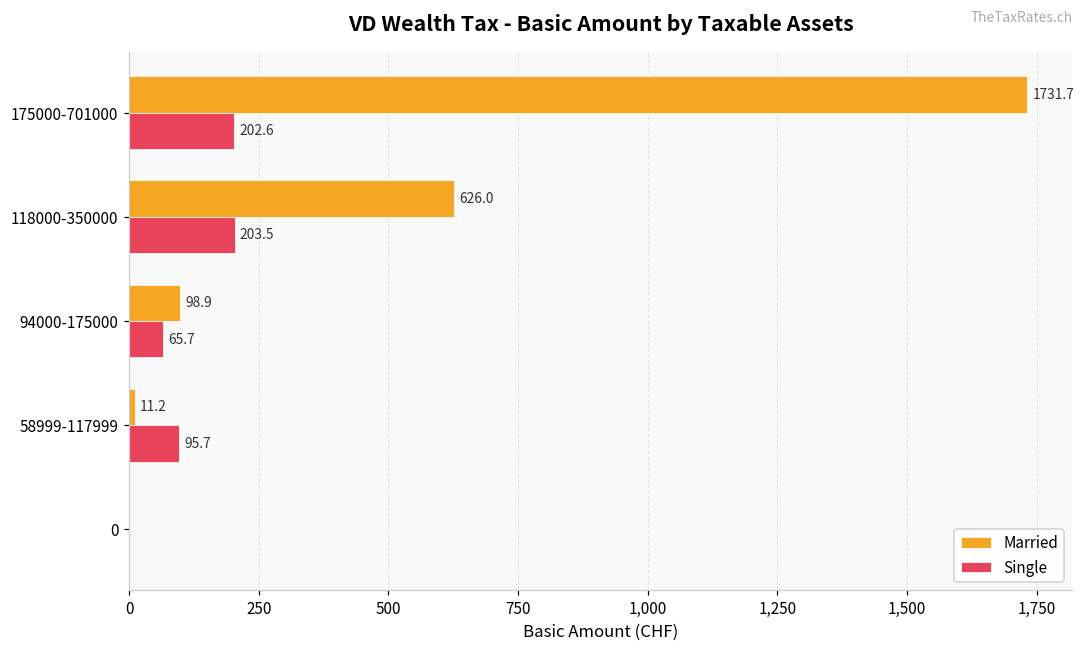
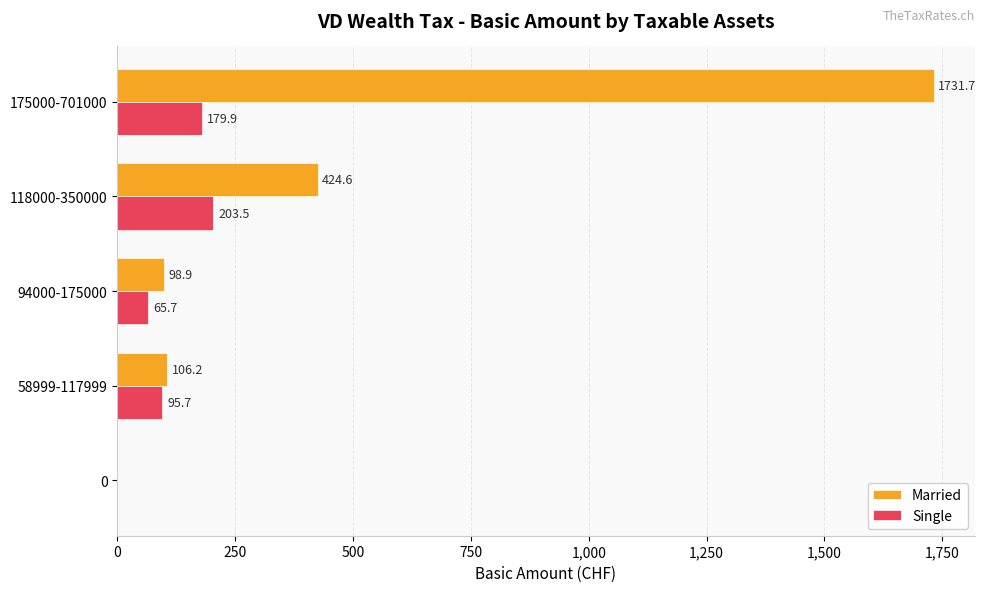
Single, 175000-701000: 202.6 -> 179.9
Married, 118000-350000: 626.0 -> 424.6
Married, 58999-117999: 11.2 -> 106.2
